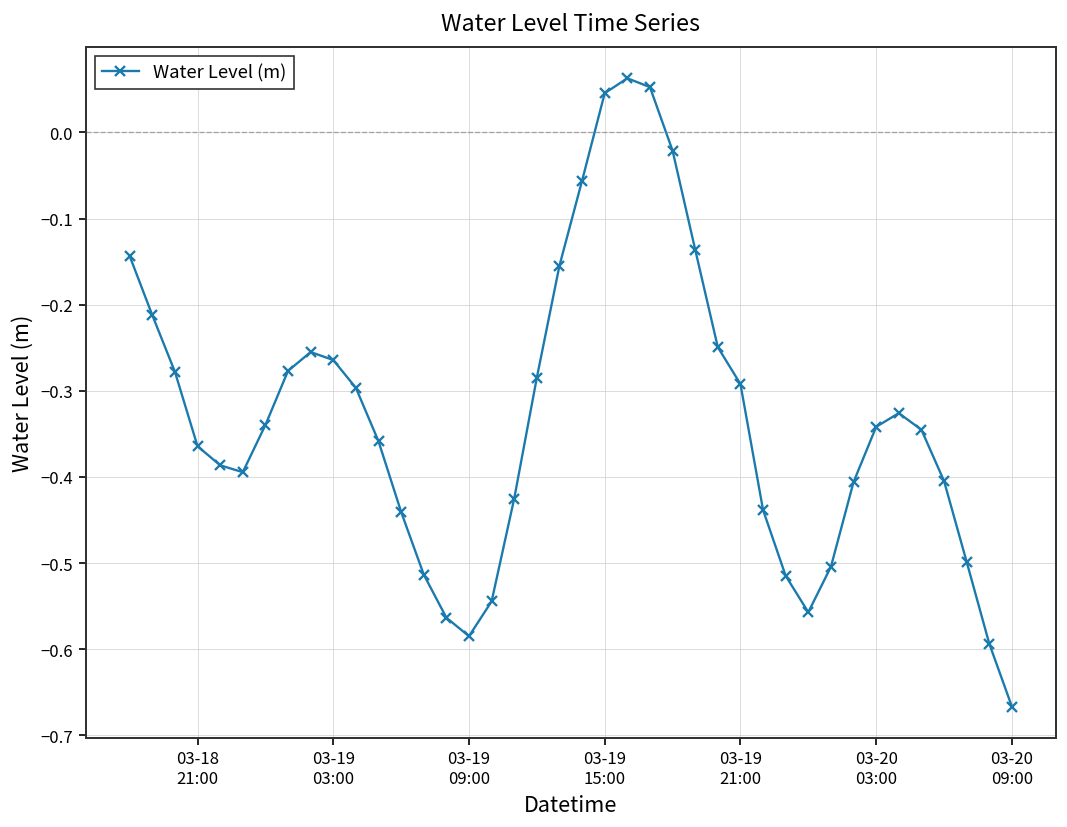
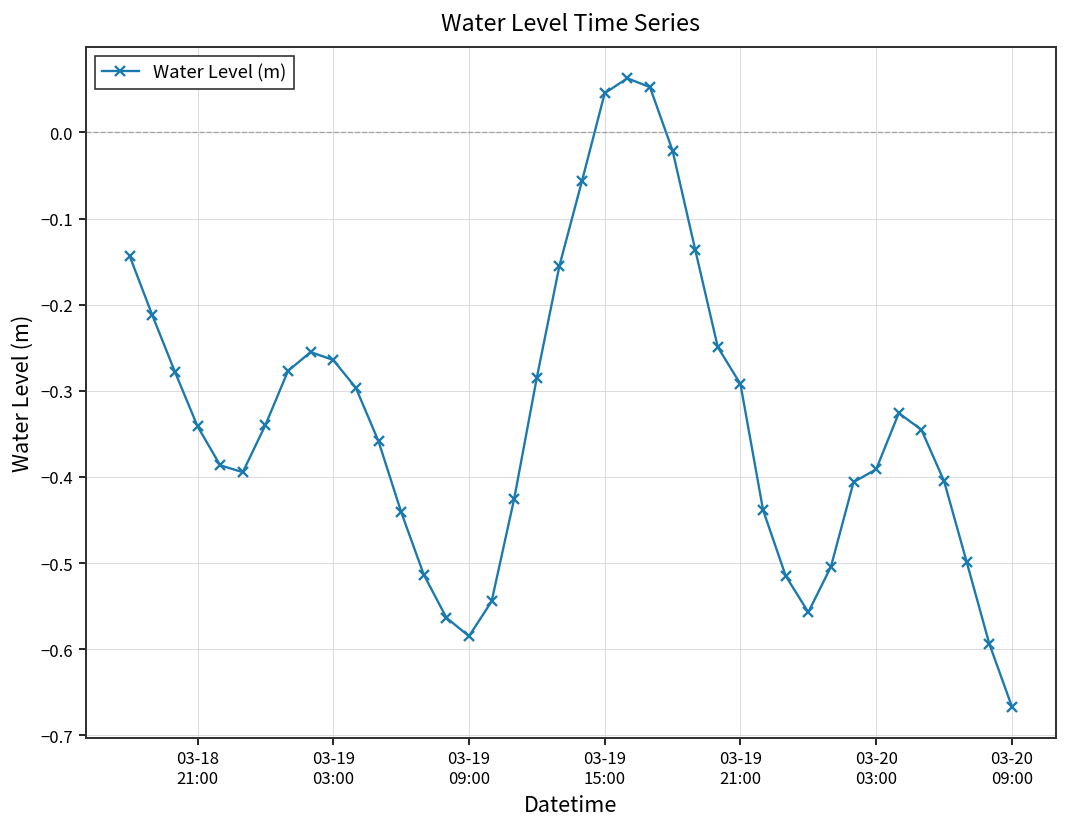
03-18 21:00: -0.36 -> -0.34
03-20 03:00: -0.34 -> -0.39
